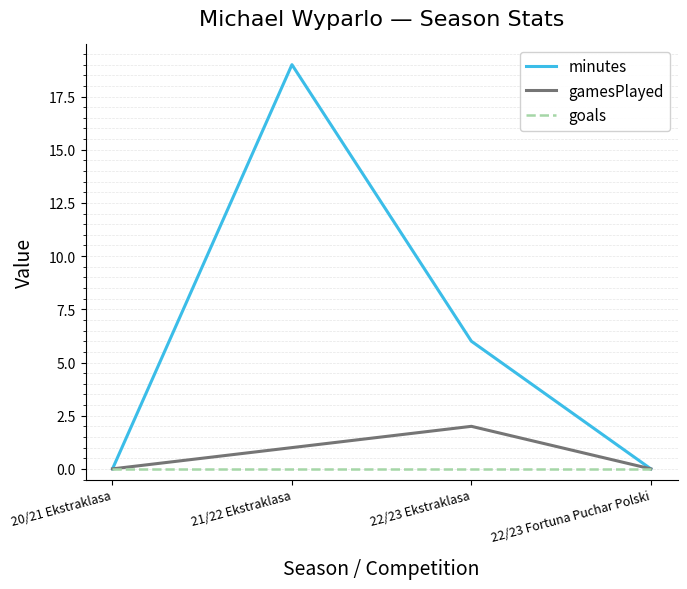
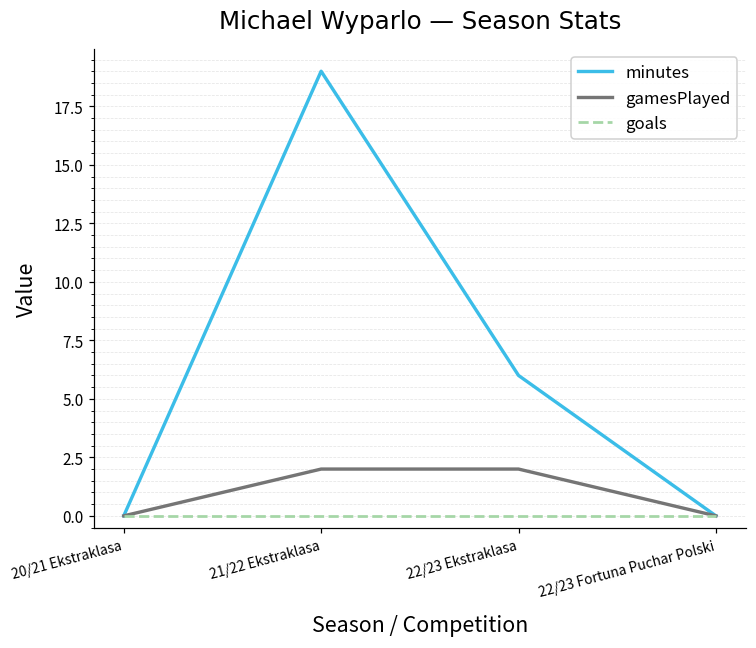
gamesPlayed, 21/22 Ekstraklasa: 1 -> 2
